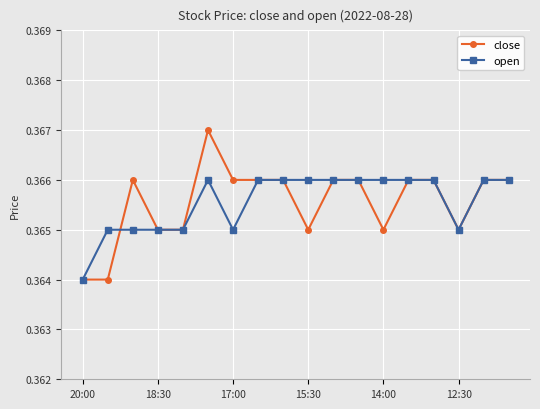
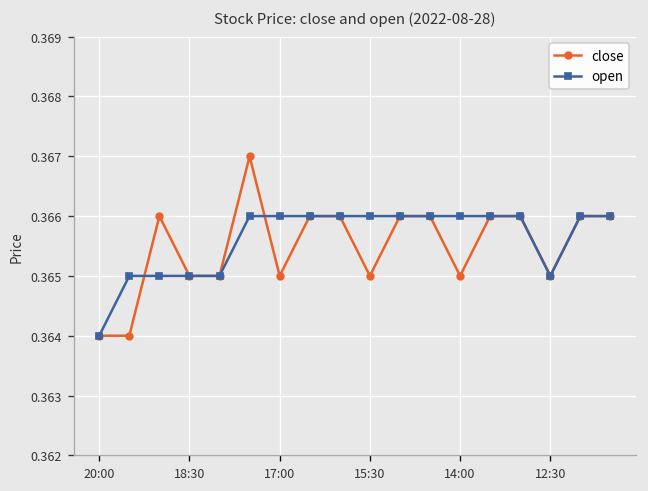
close, 17:00: 0.366 -> 0.365
open, 17:00: 0.365 -> 0.366
